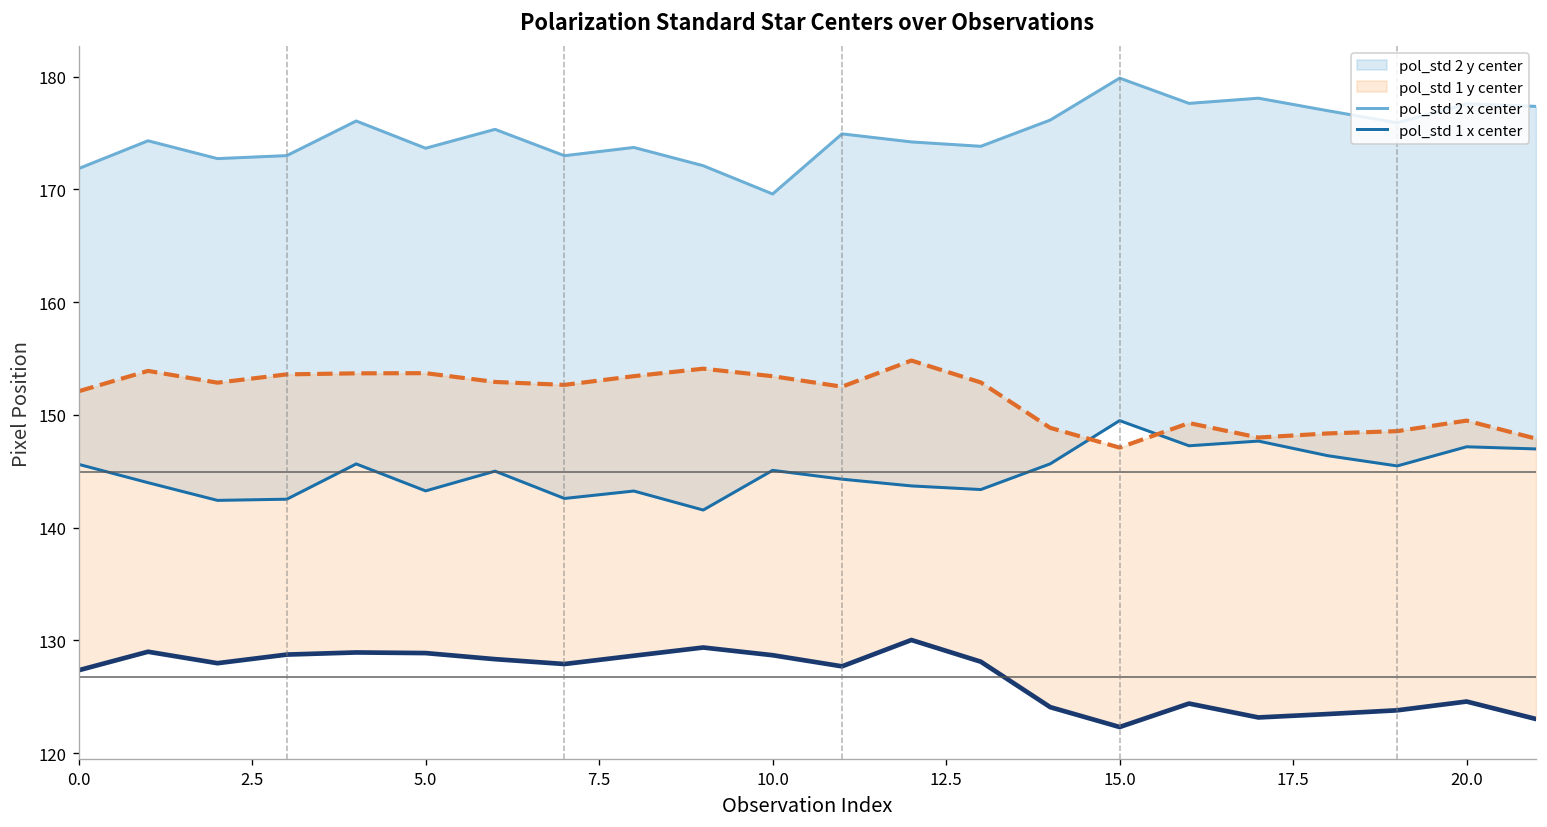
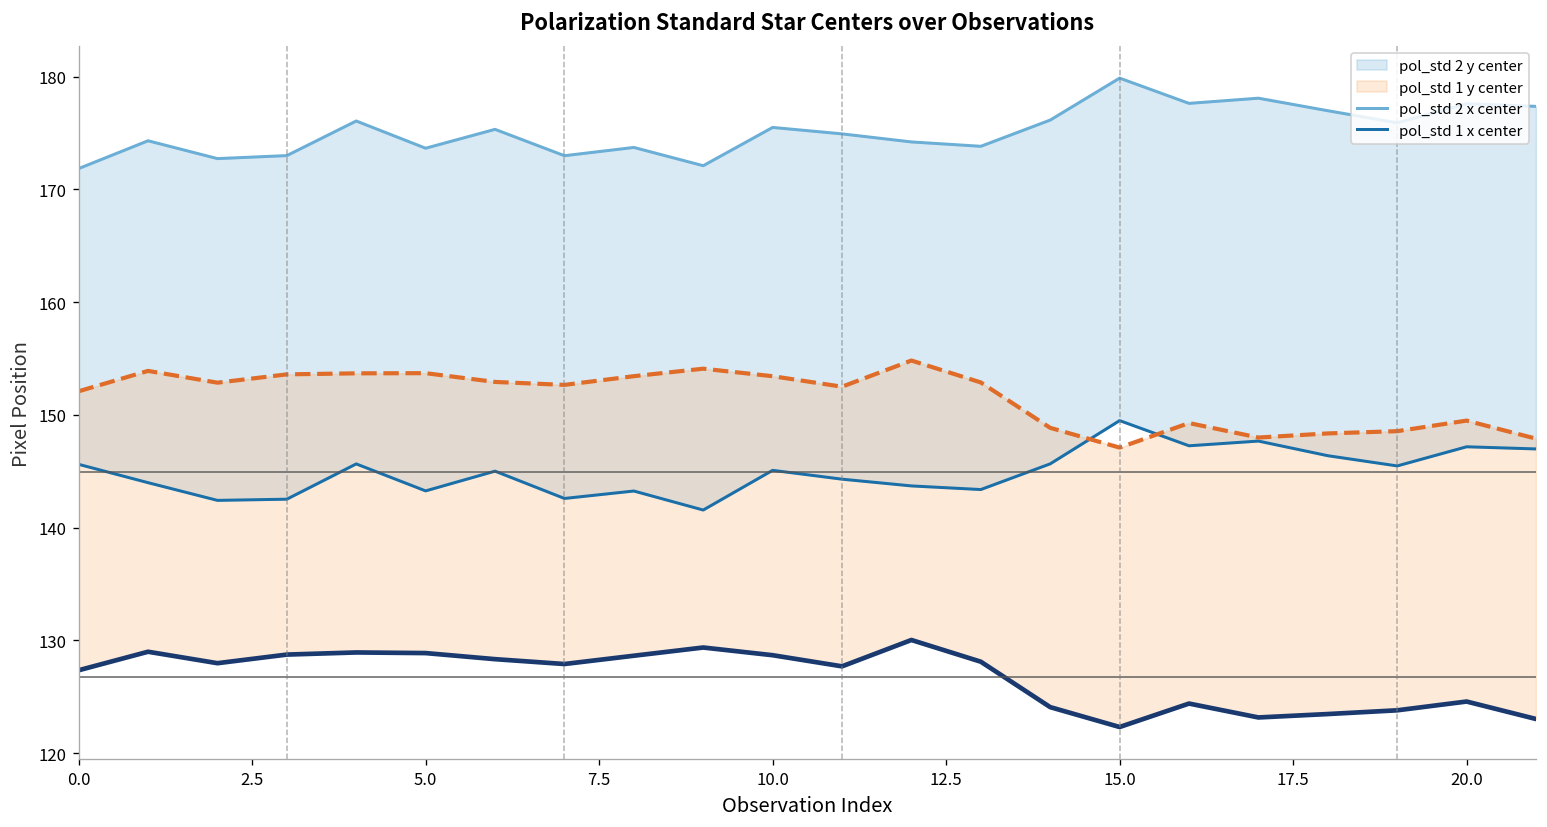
pol_std 2 y center, 10.0: 170 -> 175
